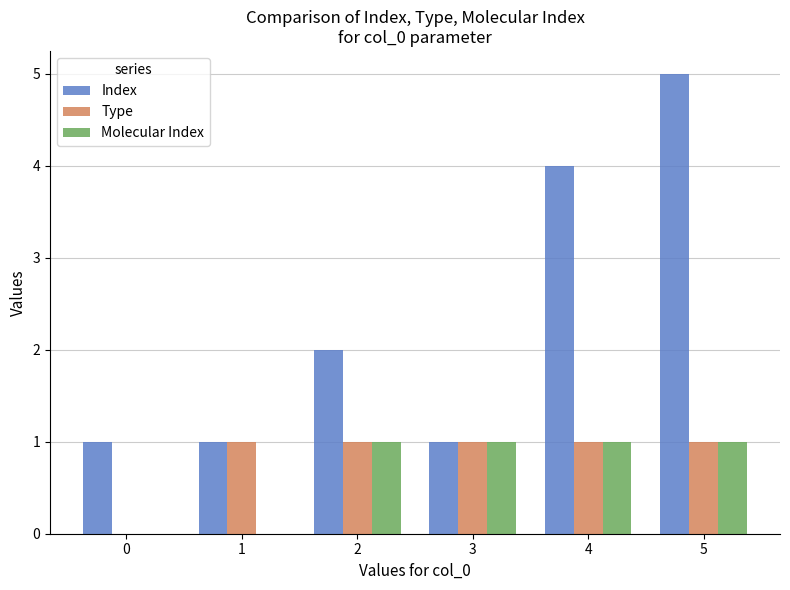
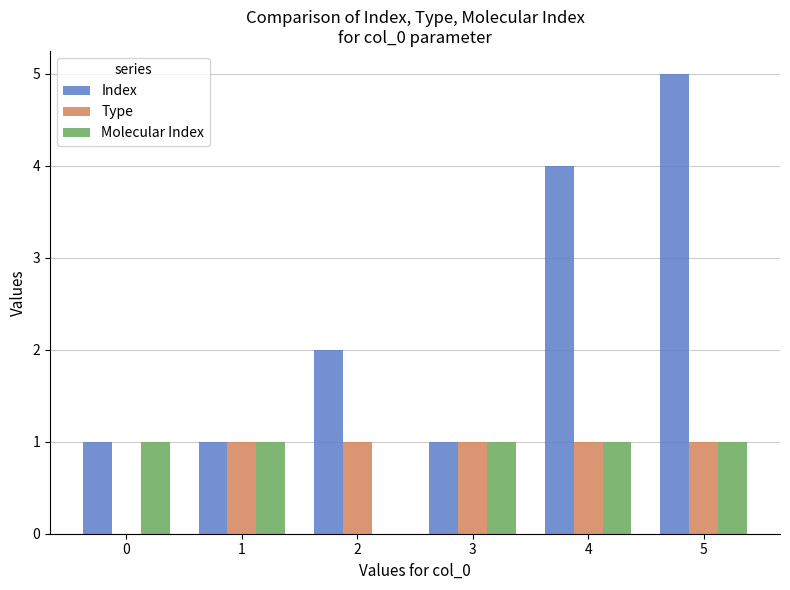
Molecular Index, 0: 0 -> 1
Molecular Index, 1: 0 -> 1
Molecular Index, 2: 1 -> 0
